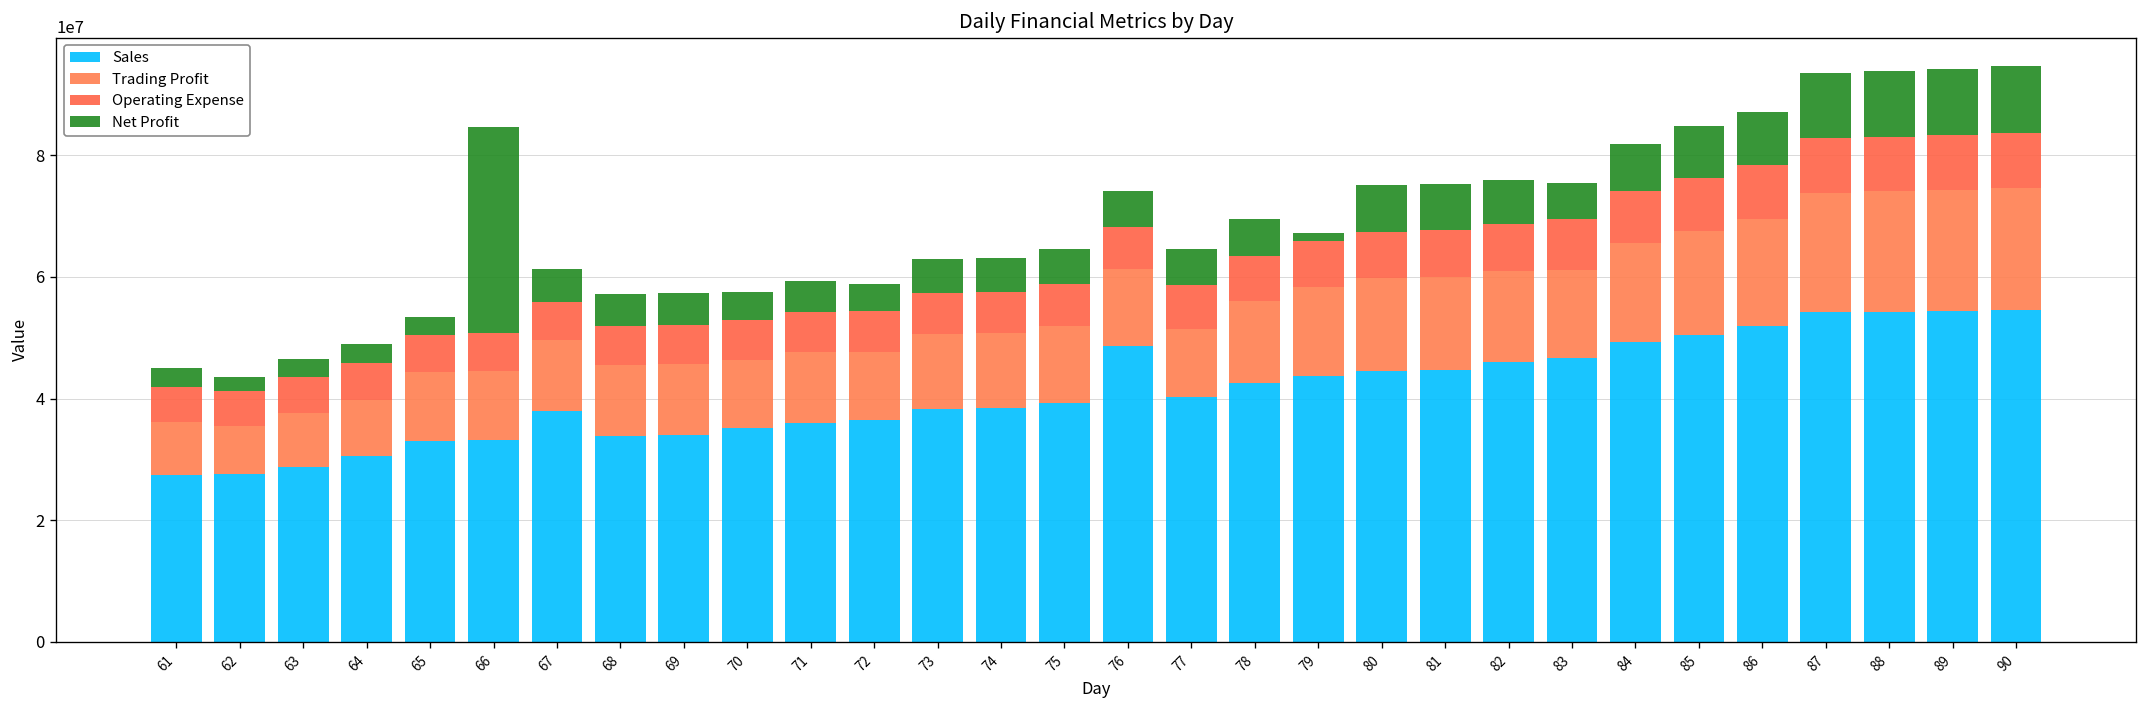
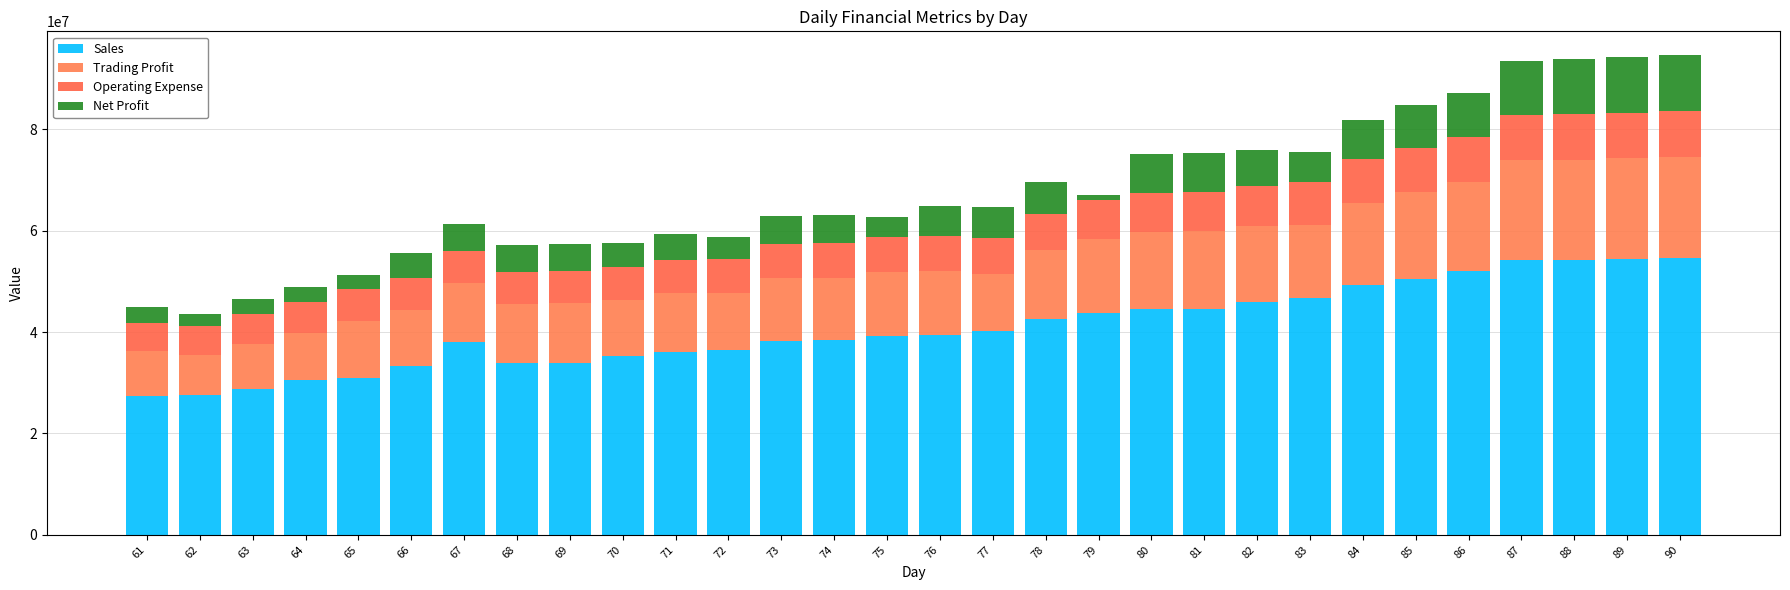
Sales, 65: 33000000 -> 31000000
Net Profit, 66: 34000000 -> 5000000
Net Profit, 75: 6000000 -> 4000000
Sales, 76: 49000000 -> 39000000
